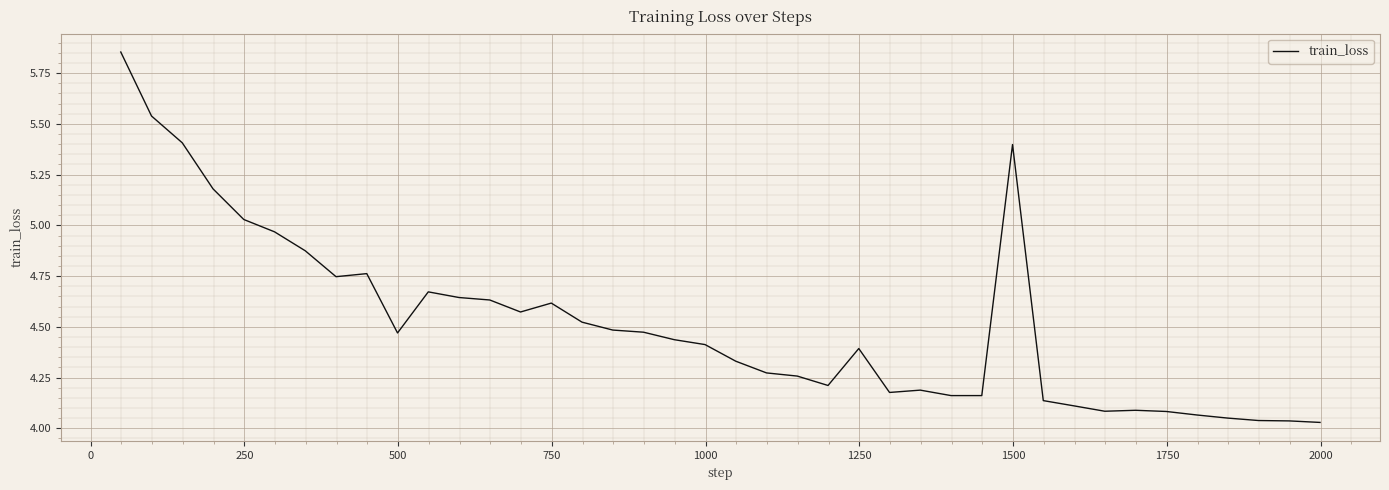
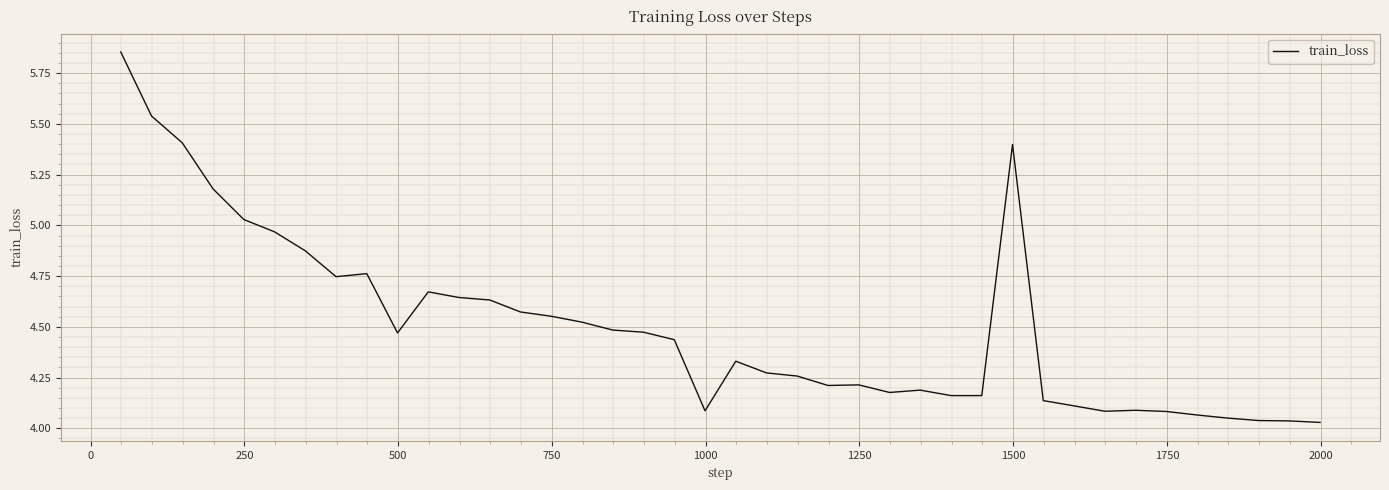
750: 4.62 -> 4.55
1000: 4.41 -> 4.09
1250: 4.39 -> 4.21
